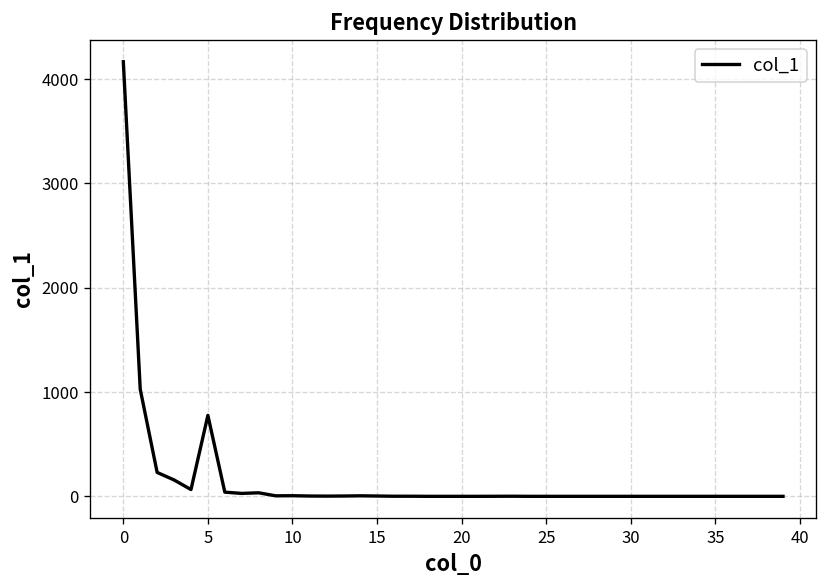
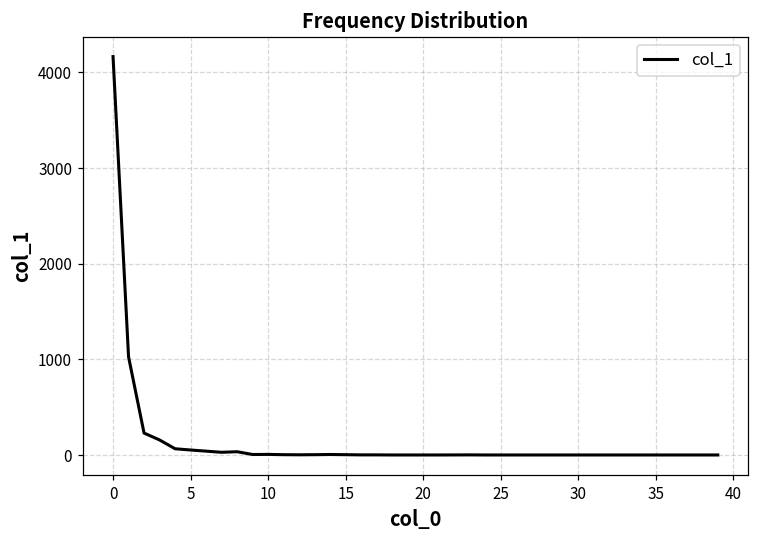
5: 800 -> 100
